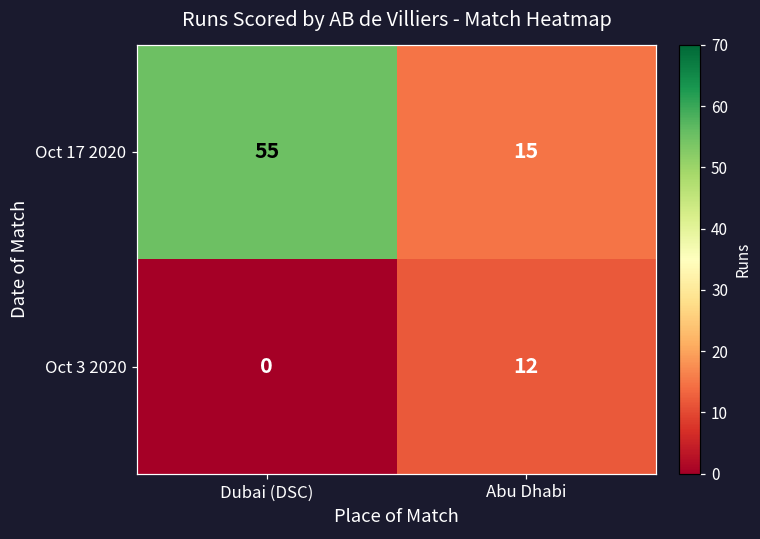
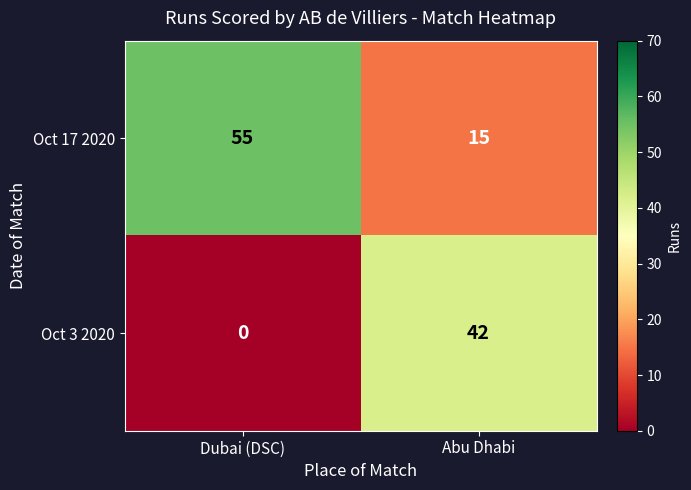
Oct 3 2020, Abu Dhabi: 12 -> 42
